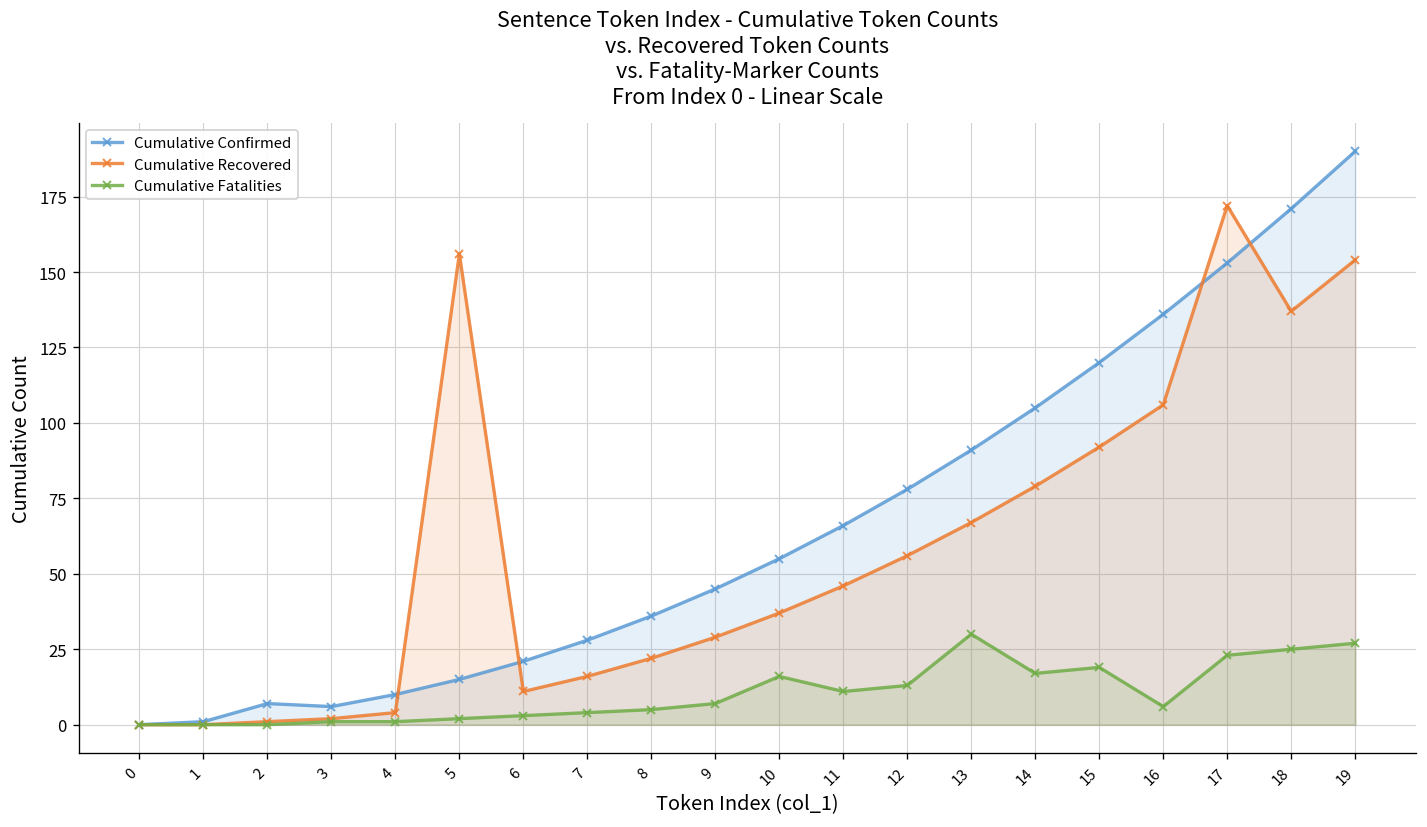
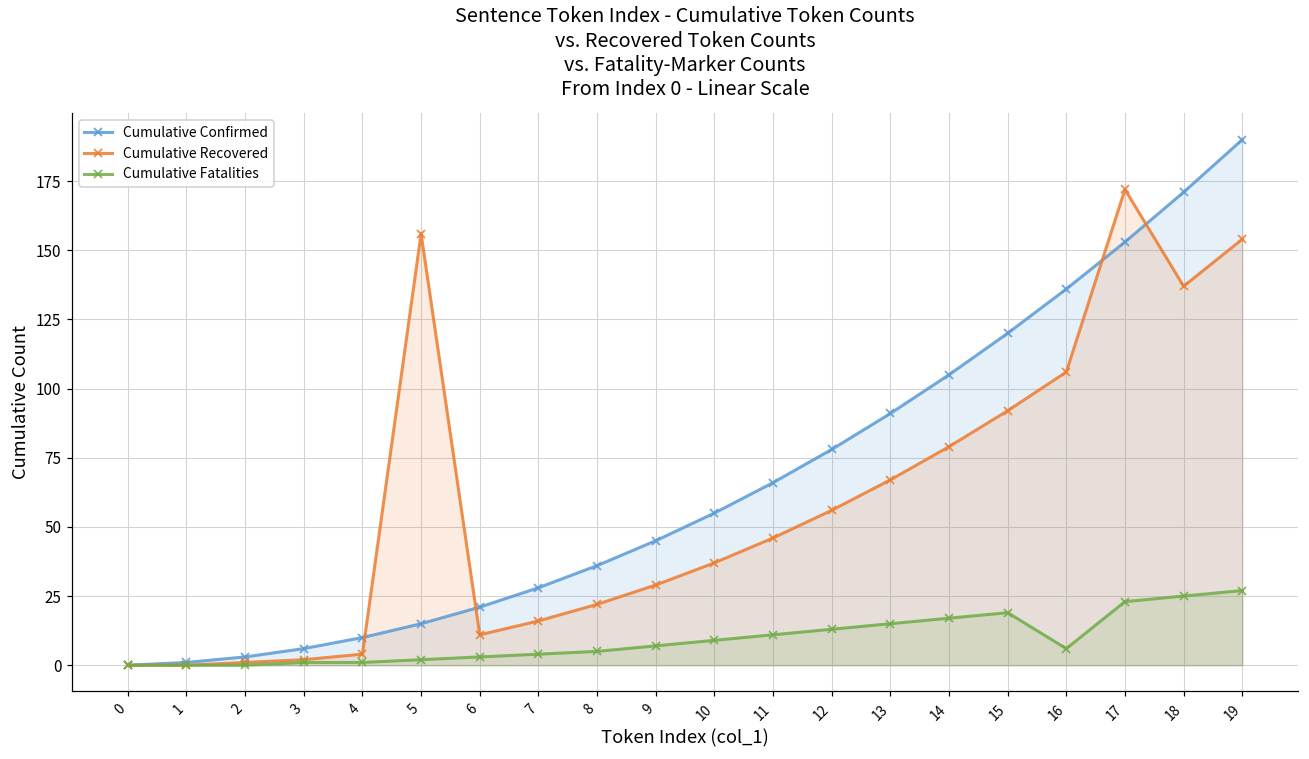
Cumulative Confirmed, 2: 7 -> 3
Cumulative Fatalities, 10: 16 -> 9
Cumulative Fatalities, 13: 30 -> 15
